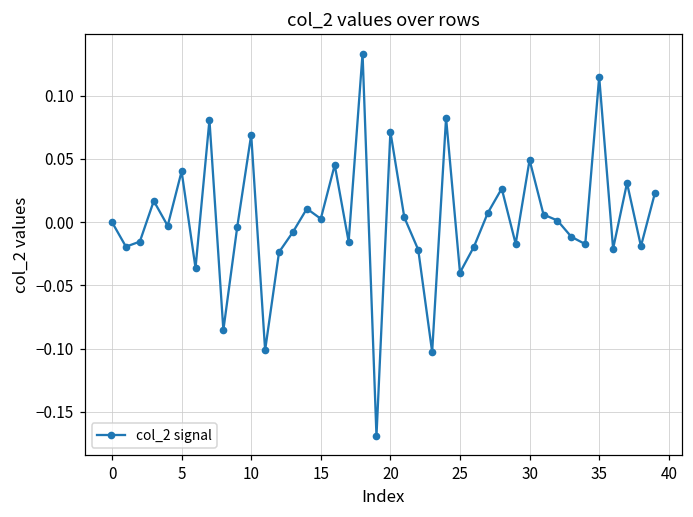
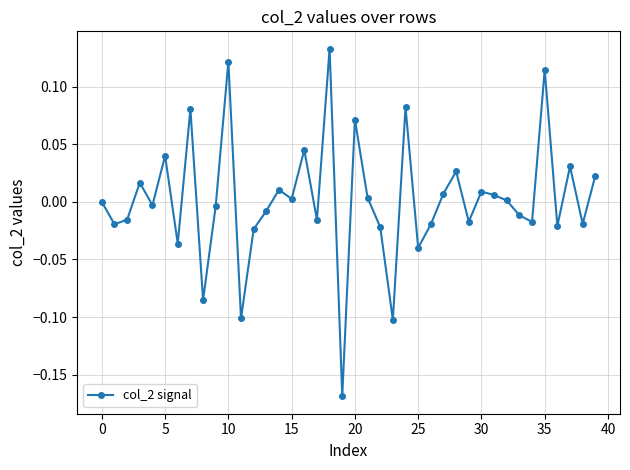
10: 0.069 -> 0.122
30: 0.049 -> 0.009
